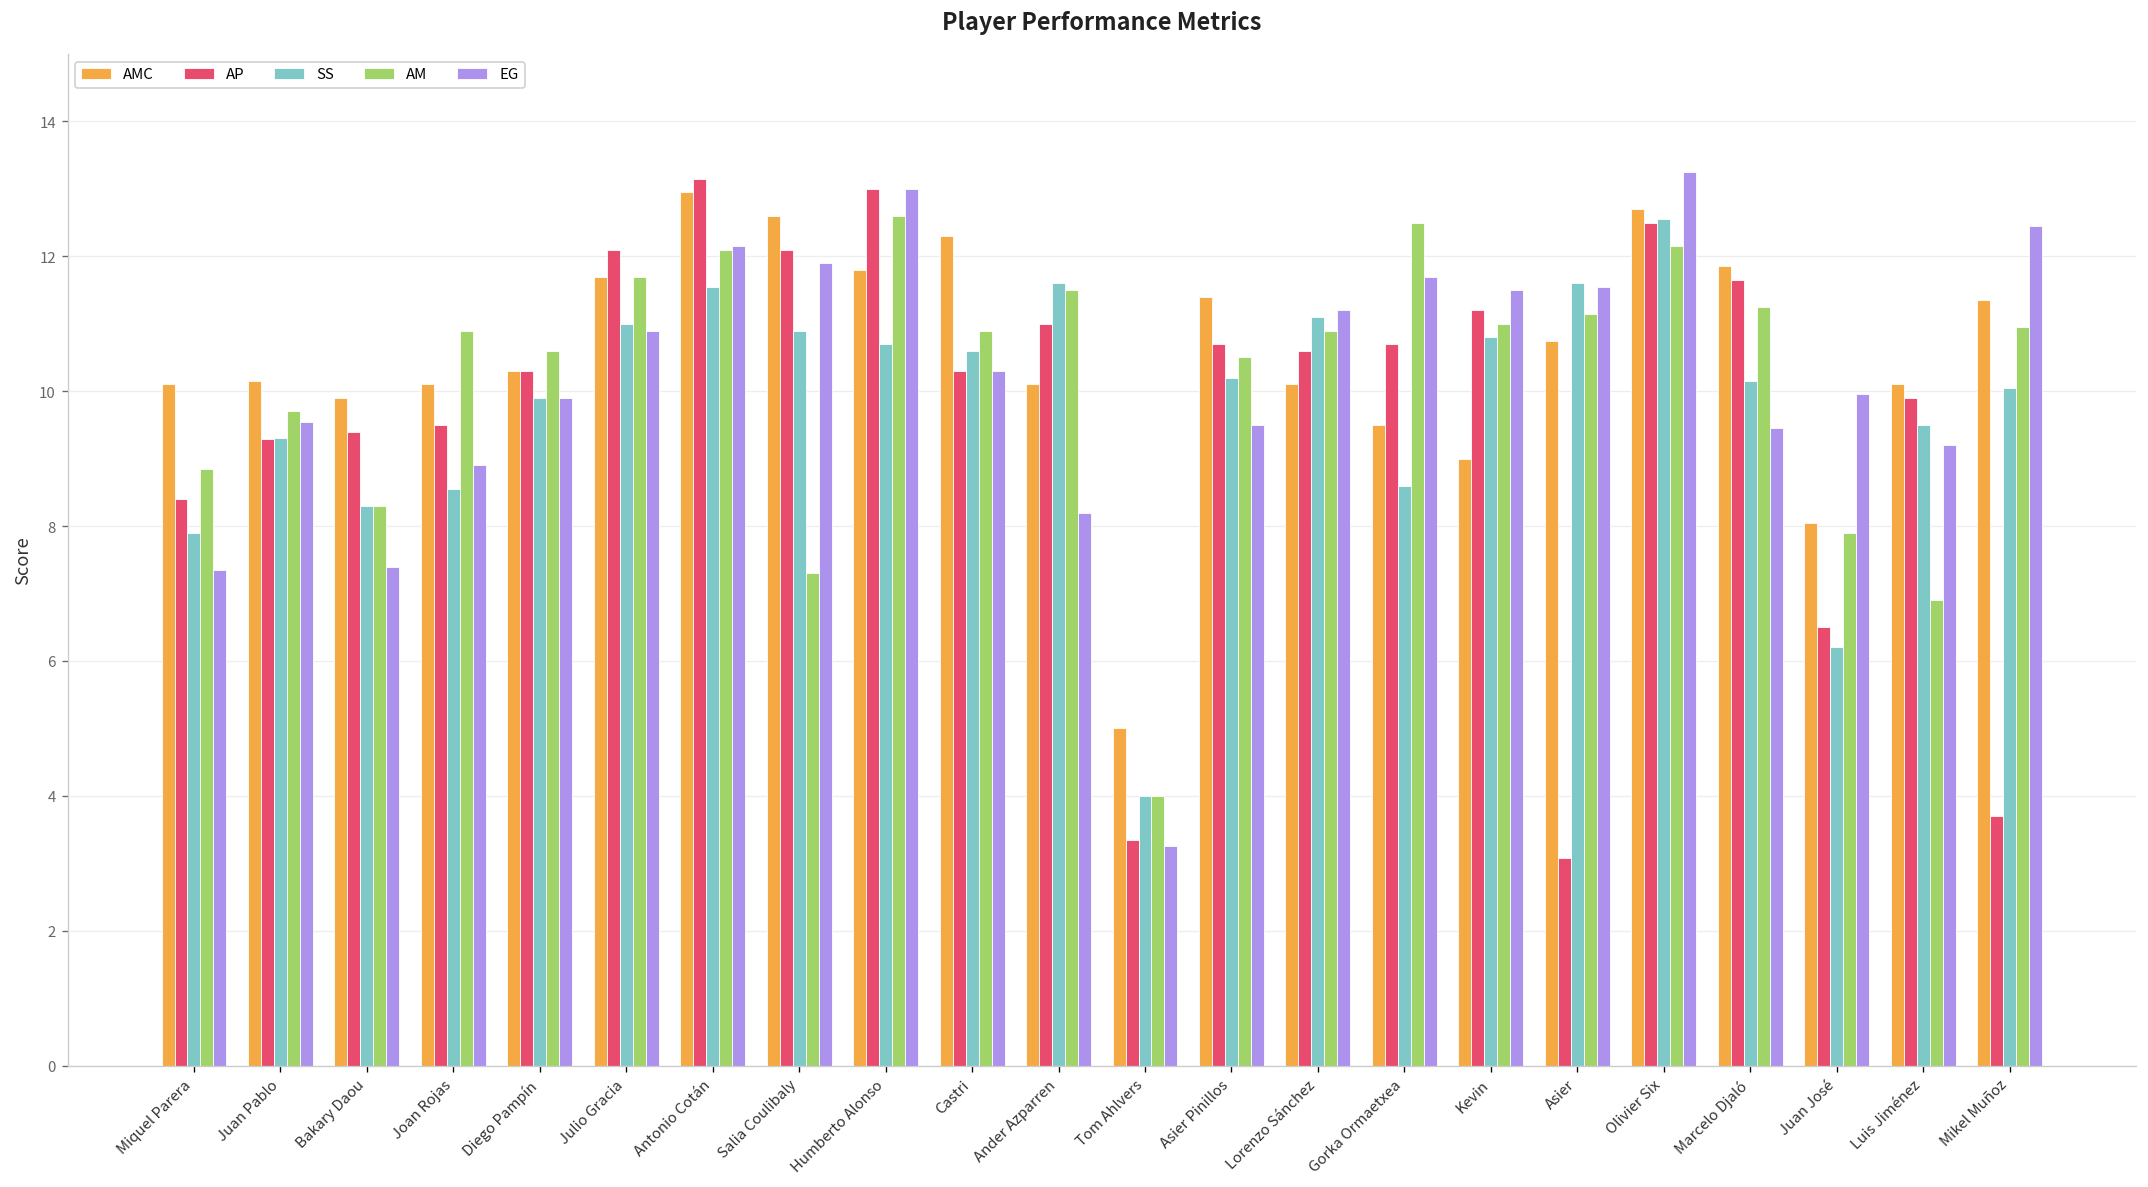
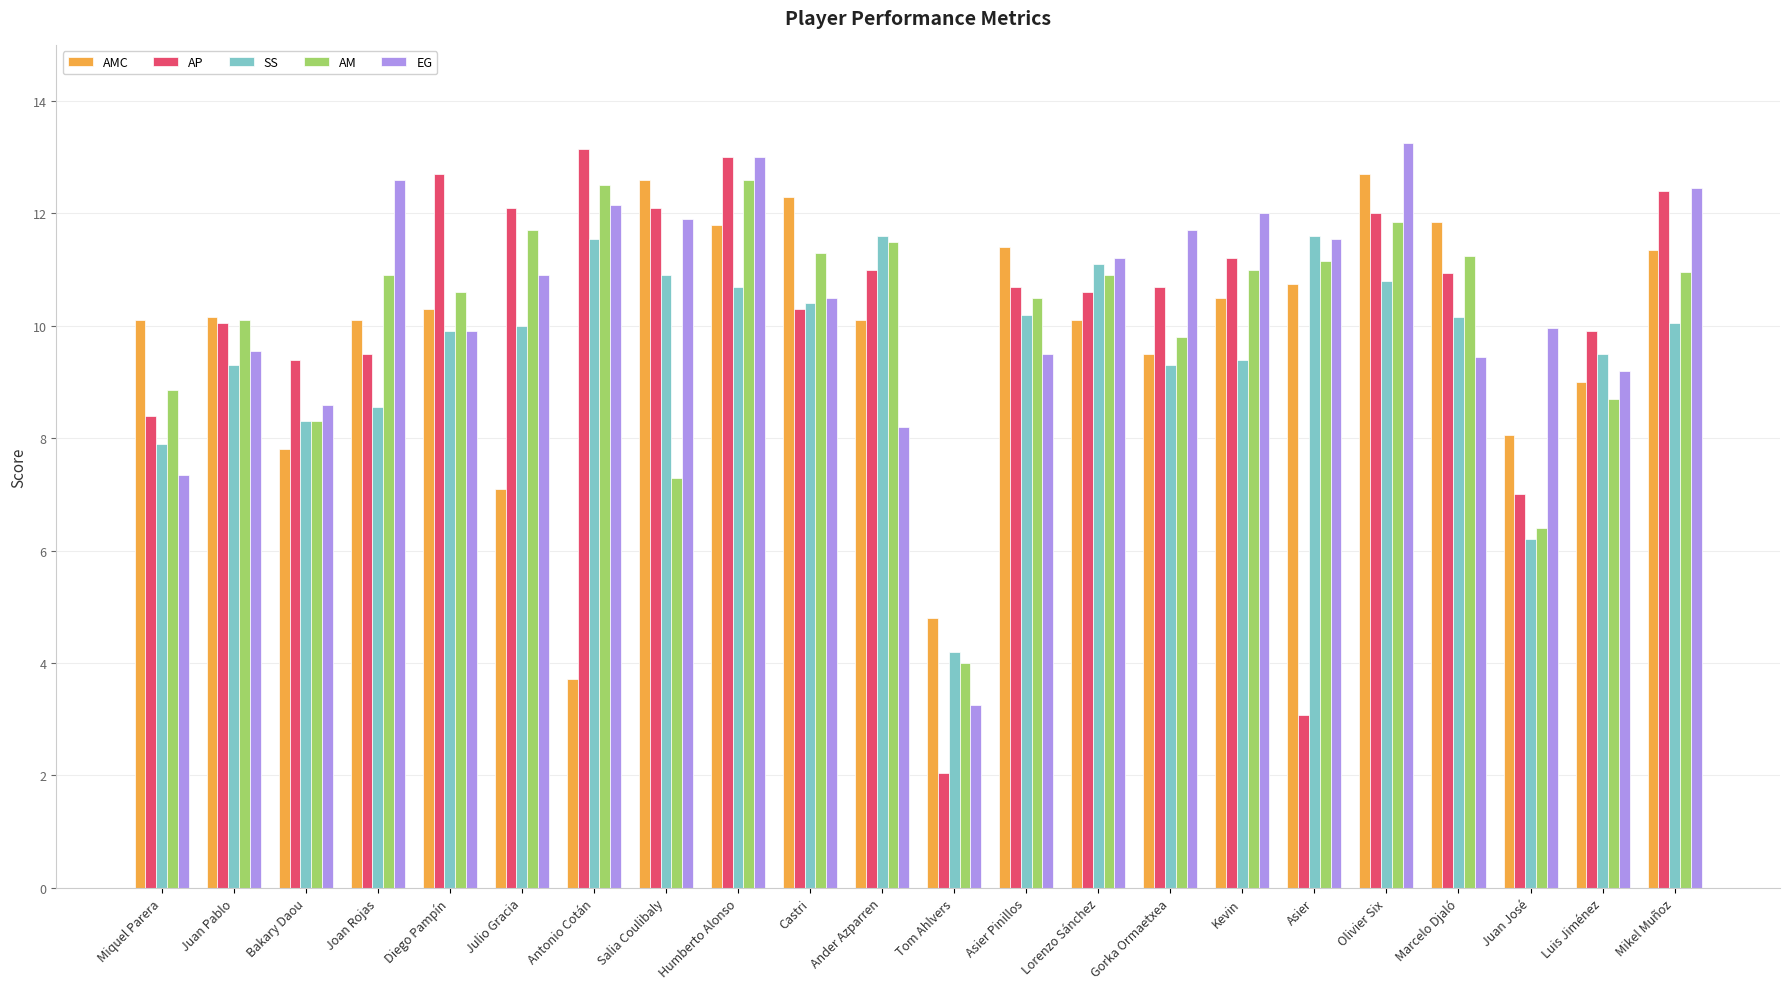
AP, Juan Pablo: 9.3 -> 10.1
AM, Juan Pablo: 9.7 -> 10.1
AMC, Bakary Daou: 9.9 -> 7.8
EG, Bakary Daou: 7.4 -> 8.6
EG, Joan Rojas: 8.9 -> 12.6
AP, Diego Pampín: 10.3 -> 12.7
AMC, Julio Gracia: 11.7 -> 7.1
SS, Julio Gracia: 11 -> 10
AMC, Antonio Cotán: 13.0 -> 3.7
AM, Antonio Cotán: 12.1 -> 12.5
SS, Castri: 10.6 -> 10.4
AM, Castri: 10.9 -> 11.3
EG, Castri: 10.3 -> 10.5
AMC, Tom Ahlvers: 5.0 -> 4.8
AP, Tom Ahlvers: 3.4 -> 2.1
SS, Tom Ahlvers: 4.0 -> 4.2
SS, Gorka Ormaetxea: 8.6 -> 9.3
AM, Gorka Ormaetxea: 12.5 -> 9.8
AMC, Kevin: 9.0 -> 10.5
SS, Kevin: 10.8 -> 9.4
EG, Kevin: 11.5 -> 12.0
AP, Olivier Six: 12.5 -> 12.0
SS, Olivier Six: 12.6 -> 10.8
AM, Olivier Six: 12.2 -> 11.9
AP, Marcelo Djaló: 11.7 -> 10.9
AP, Juan José: 6.5 -> 7.0
AM, Juan José: 7.9 -> 6.4
AMC, Luis Jiménez: 10.1 -> 9.0
AM, Luis Jiménez: 6.9 -> 8.7
AP, Mikel Muñoz: 3.7 -> 12.4
